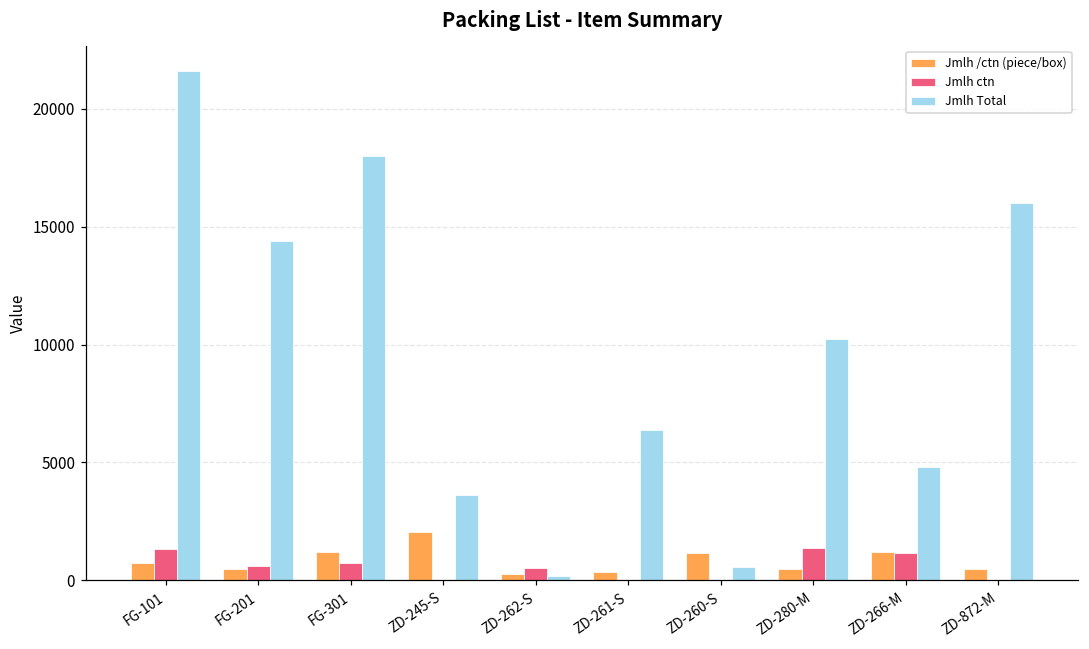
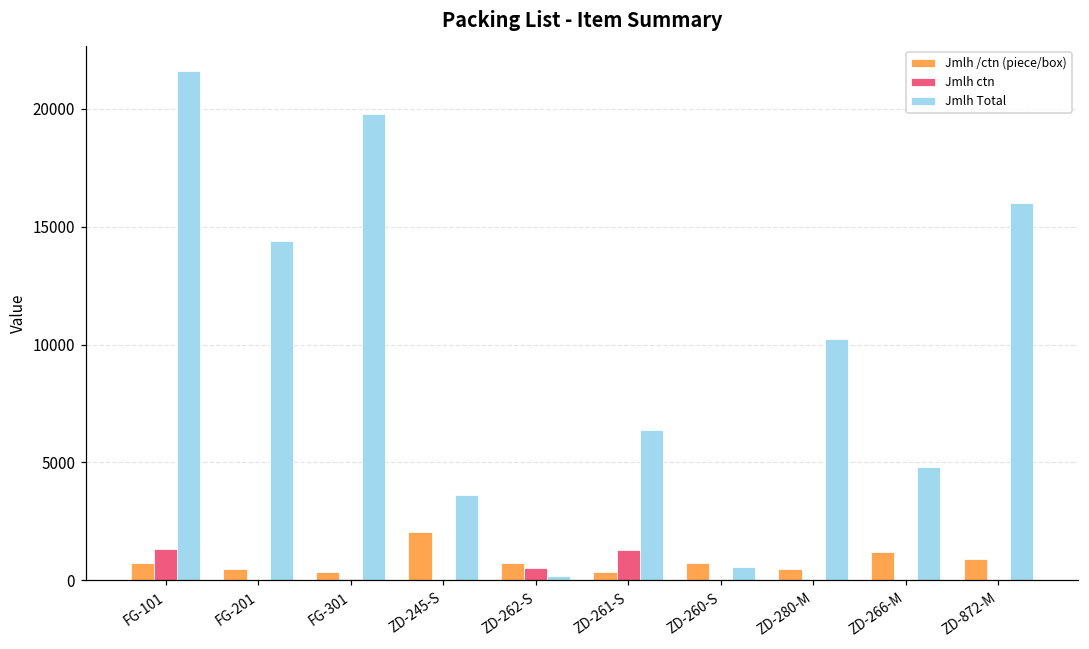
Jmlh ctn, FG-201: 600 -> 0
Jmlh /ctn (piece/box), FG-301: 1200 -> 400
Jmlh ctn, FG-301: 700 -> 100
Jmlh Total, FG-301: 18000 -> 19800
Jmlh /ctn (piece/box), ZD-262-S: 300 -> 700
Jmlh ctn, ZD-261-S: 0 -> 1300
Jmlh /ctn (piece/box), ZD-260-S: 1200 -> 700
Jmlh ctn, ZD-280-M: 1400 -> 0
Jmlh ctn, ZD-266-M: 1200 -> 0
Jmlh /ctn (piece/box), ZD-872-M: 500 -> 900
